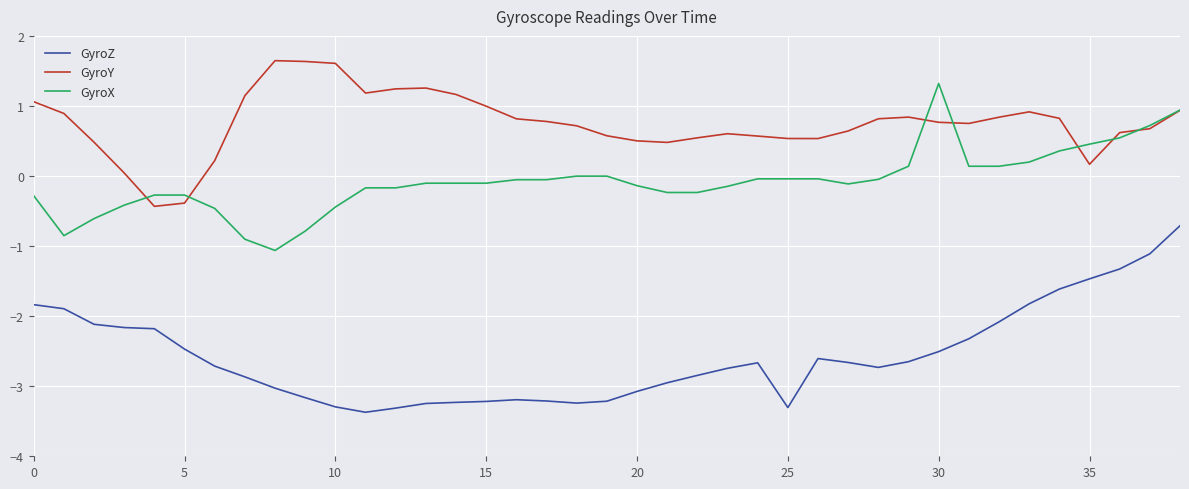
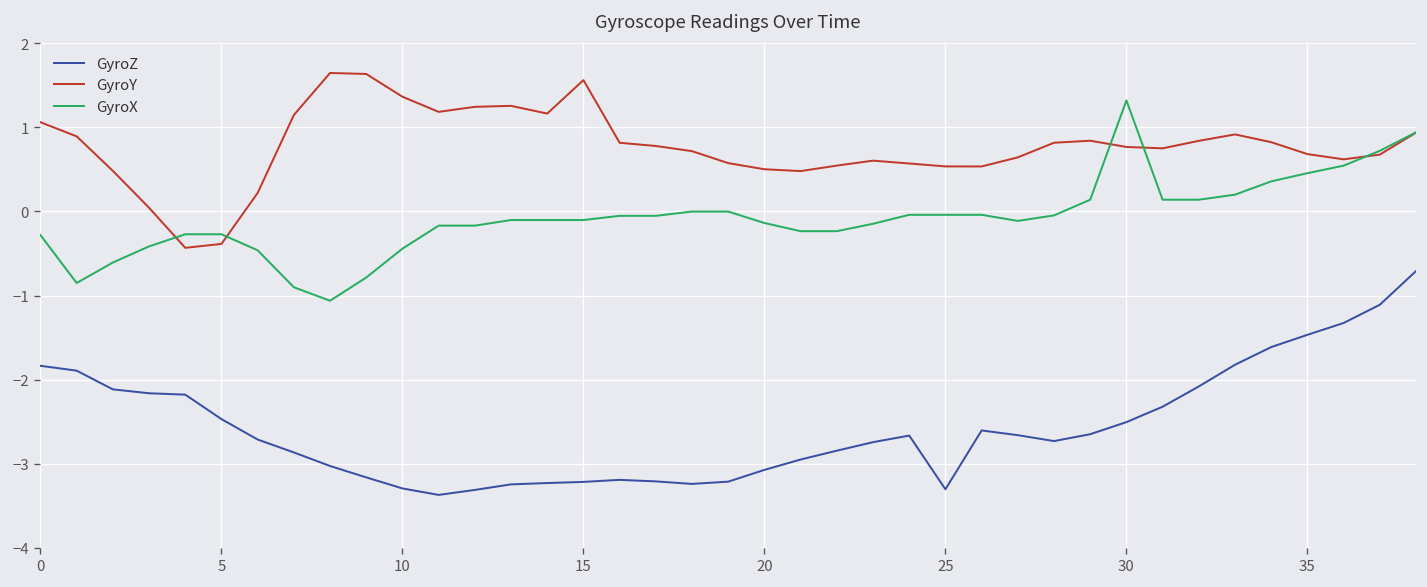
GyroY, 10: 1.6 -> 1.4
GyroY, 15: 1.0 -> 1.6
GyroY, 35: 0.2 -> 0.7
